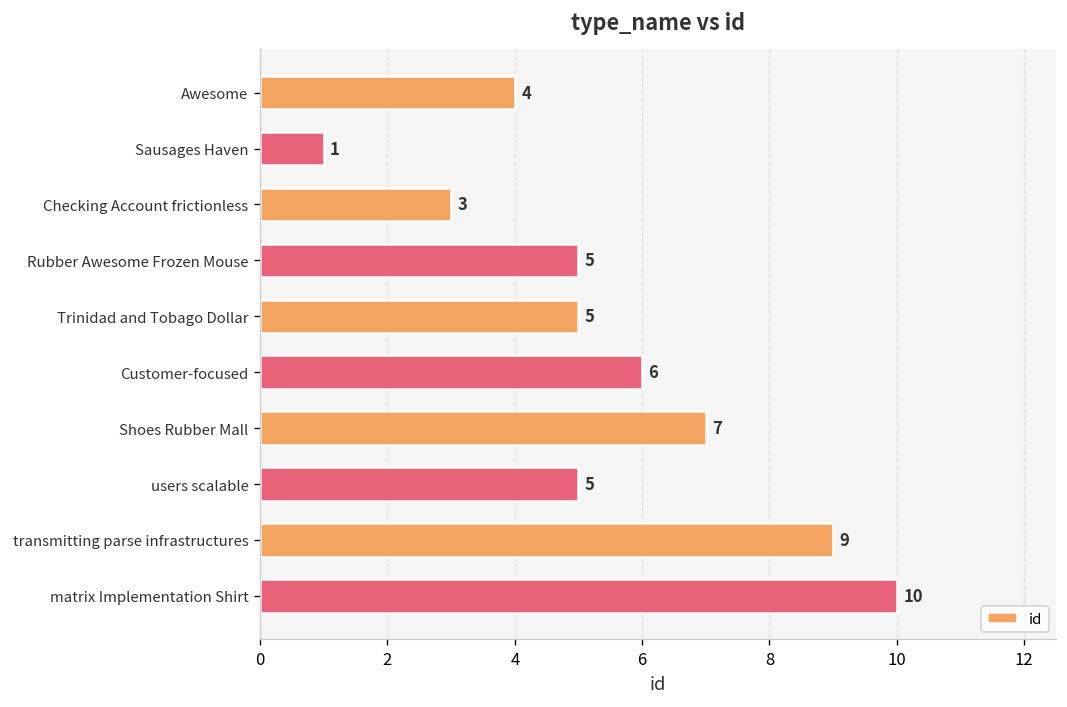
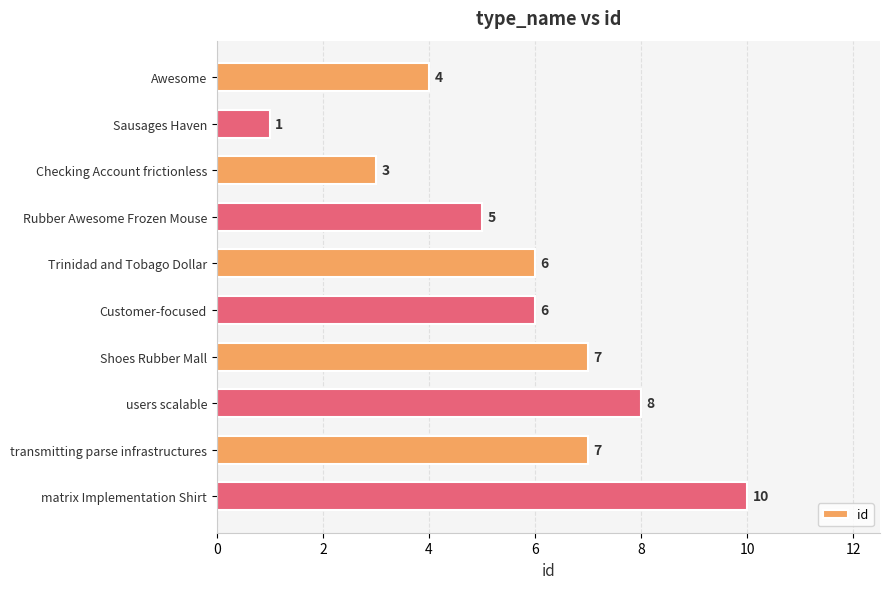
Trinidad and Tobago Dollar: 5 -> 6
users scalable: 5 -> 8
transmitting parse infrastructures: 9 -> 7
